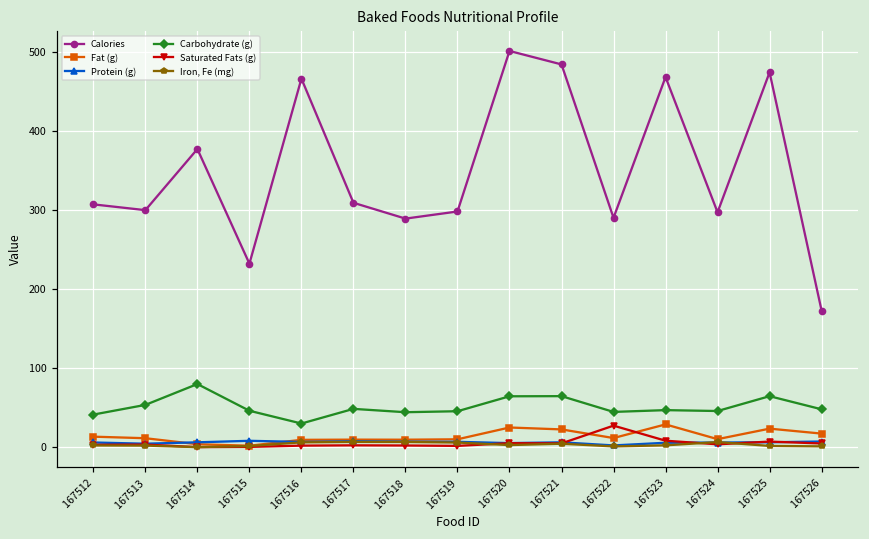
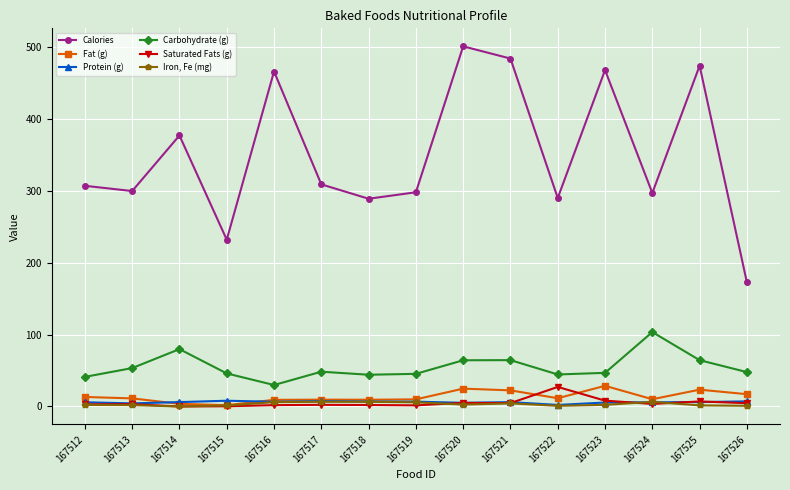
Carbohydrate (g), 167524: 50 -> 100
